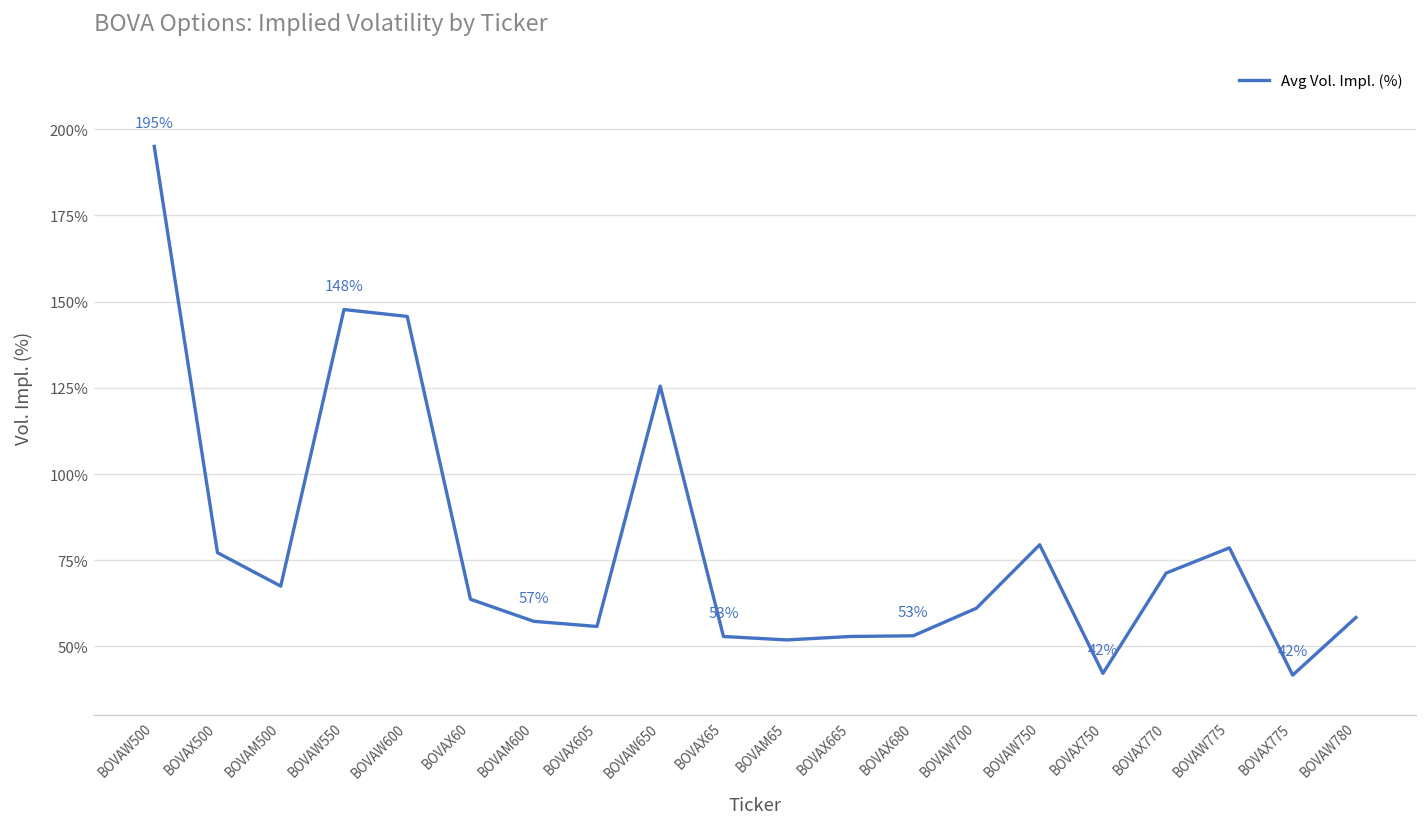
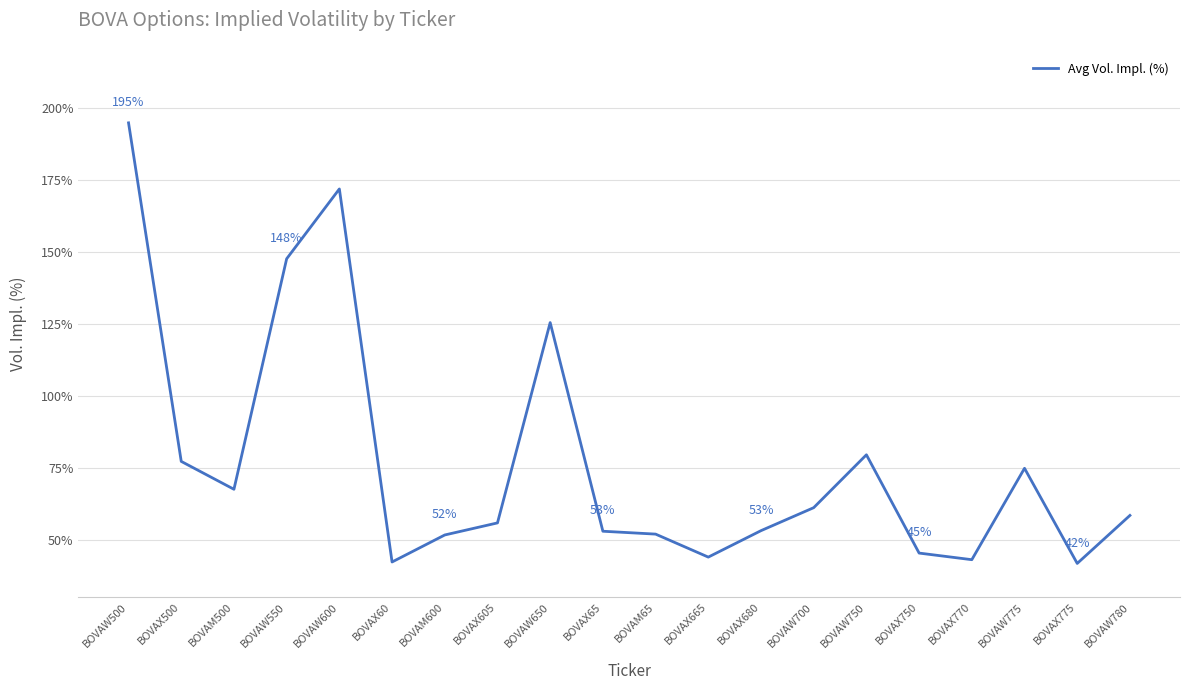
BOVAW600: 146% -> 172%
BOVAX60: 64% -> 42%
BOVAM600: 57% -> 52%
BOVAX665: 53% -> 44%
BOVAX750: 42% -> 45%
BOVAX770: 71% -> 43%
BOVAW775: 79% -> 75%
